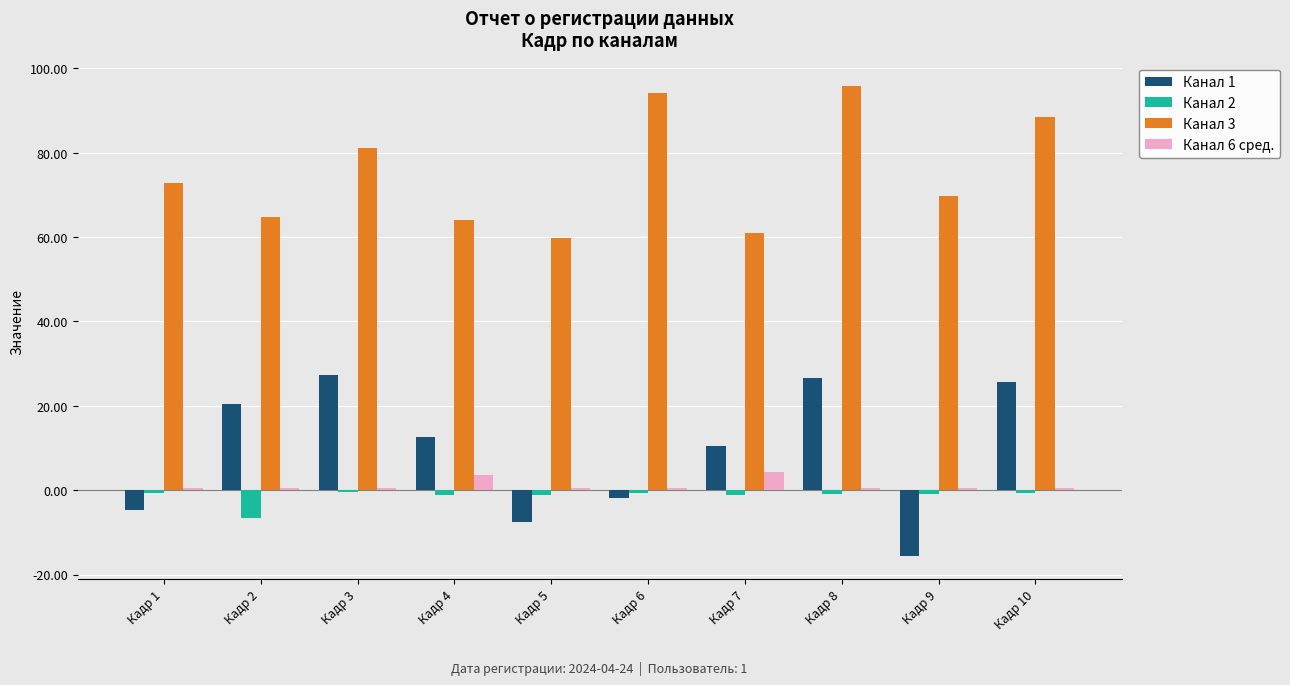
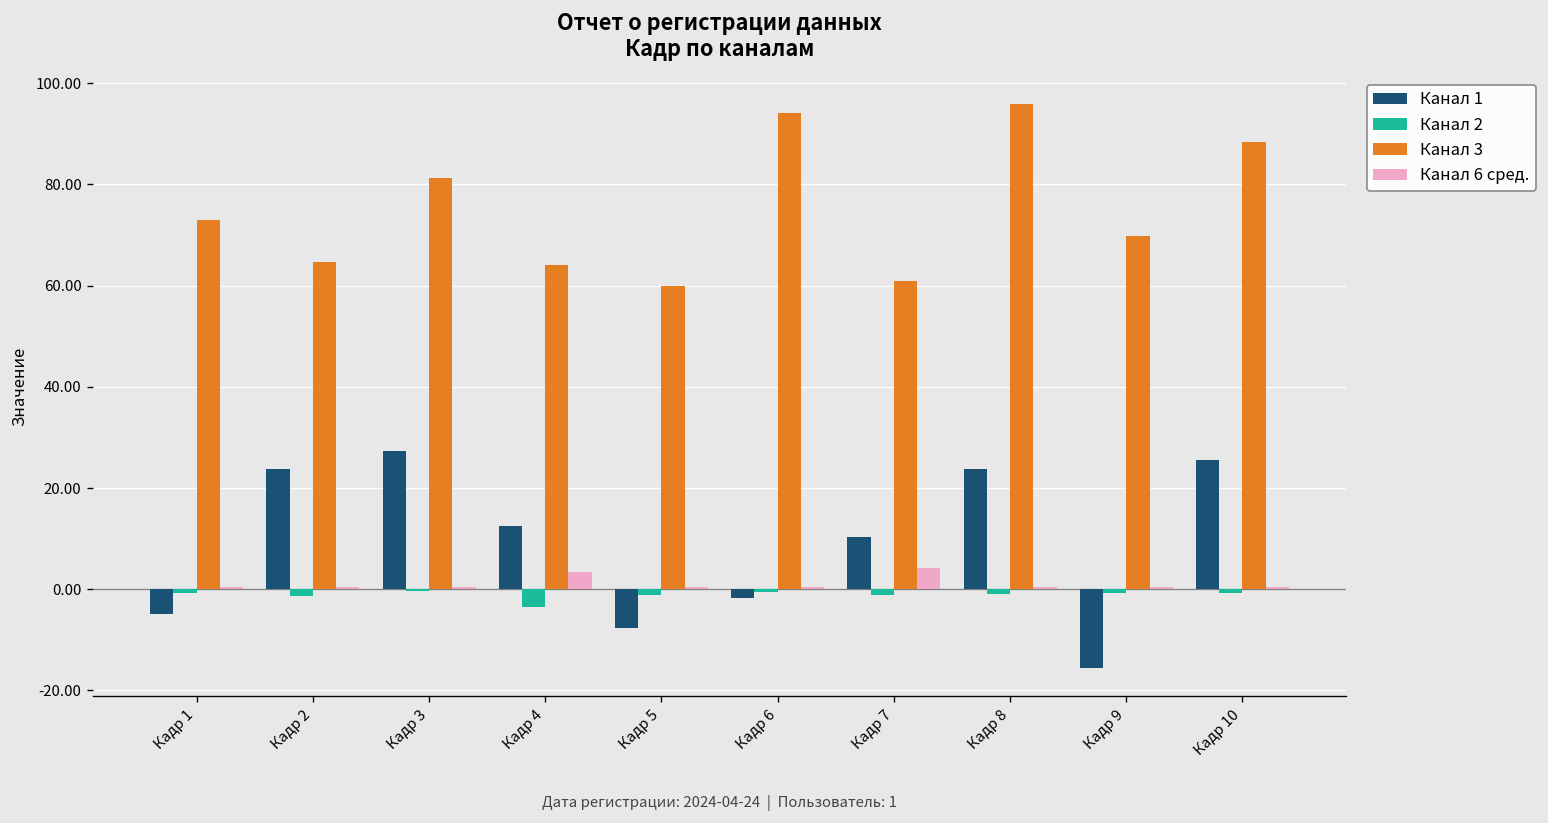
Канал 1, Кадр 2: 20 -> 24
Канал 2, Кадр 2: -6 -> -1
Канал 2, Кадр 4: -1 -> -3
Канал 1, Кадр 8: 27 -> 24
